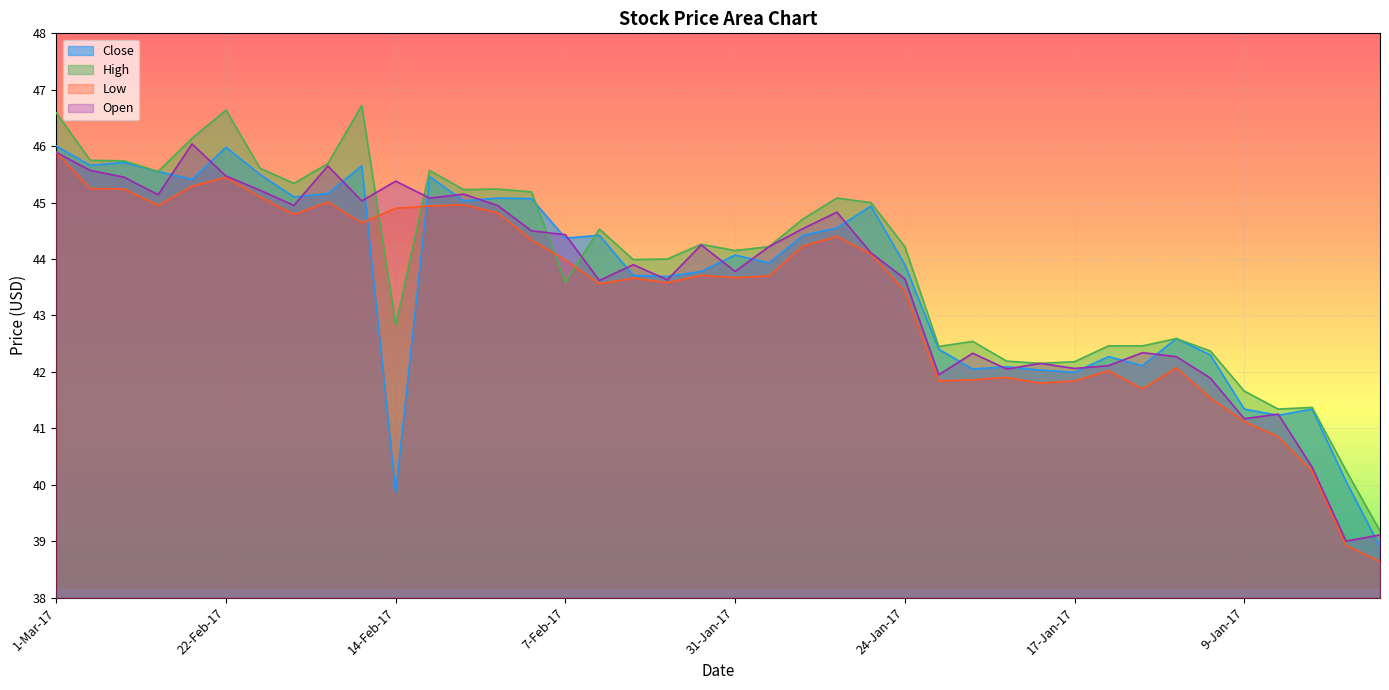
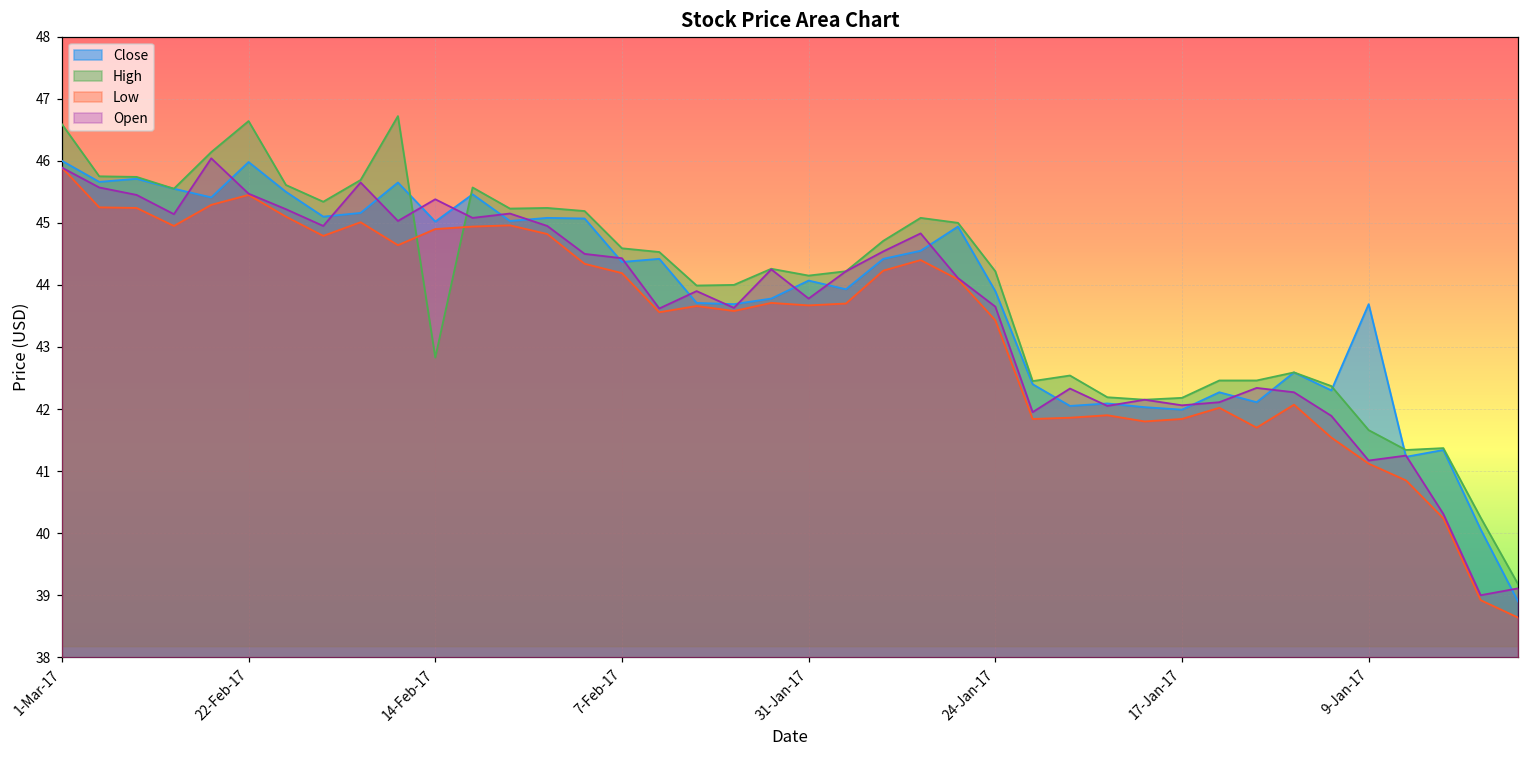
Close, 14-Feb-17: 39.9 -> 45.0
High, 7-Feb-17: 43.6 -> 44.6
Low, 7-Feb-17: 44.0 -> 44.2
Close, 9-Jan-17: 41.3 -> 43.7
